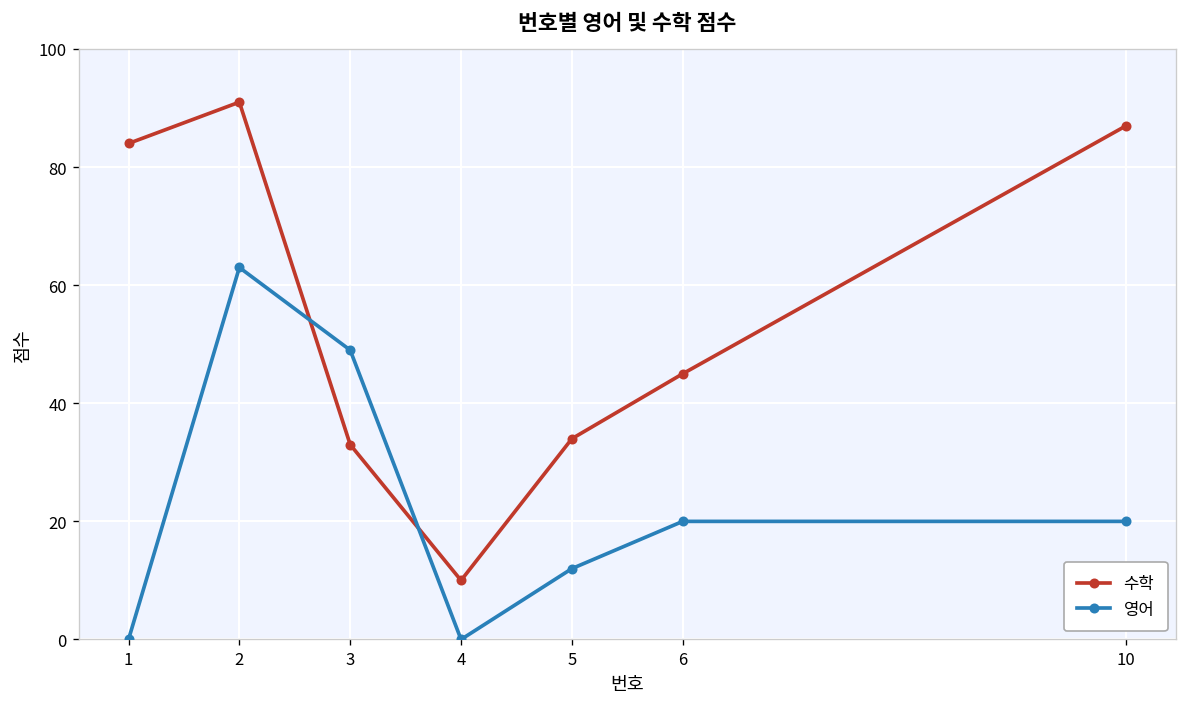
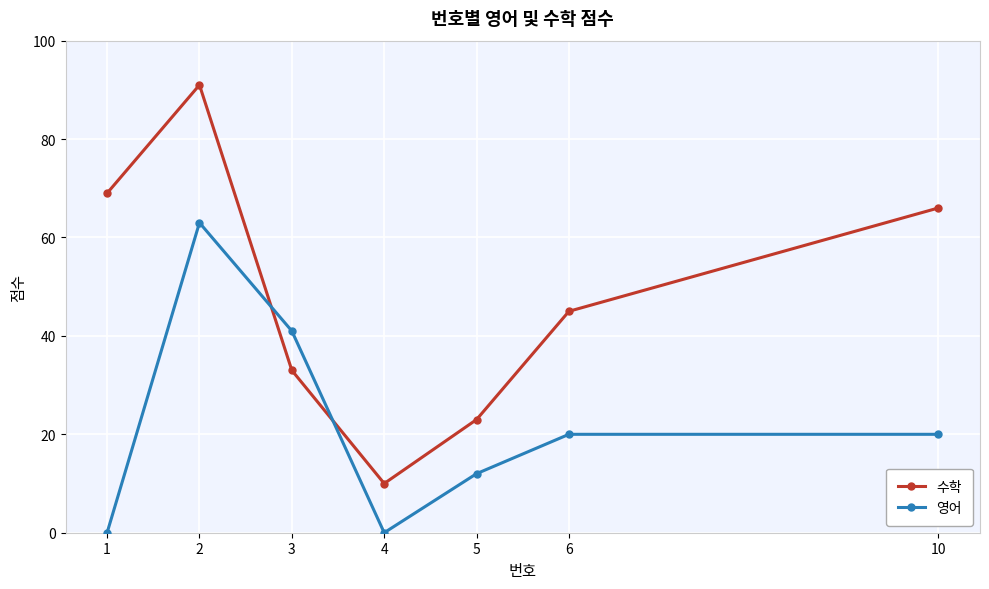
수학, 1: 84 -> 69
영어, 3: 49 -> 41
수학, 5: 34 -> 23
수학, 10: 87 -> 66
